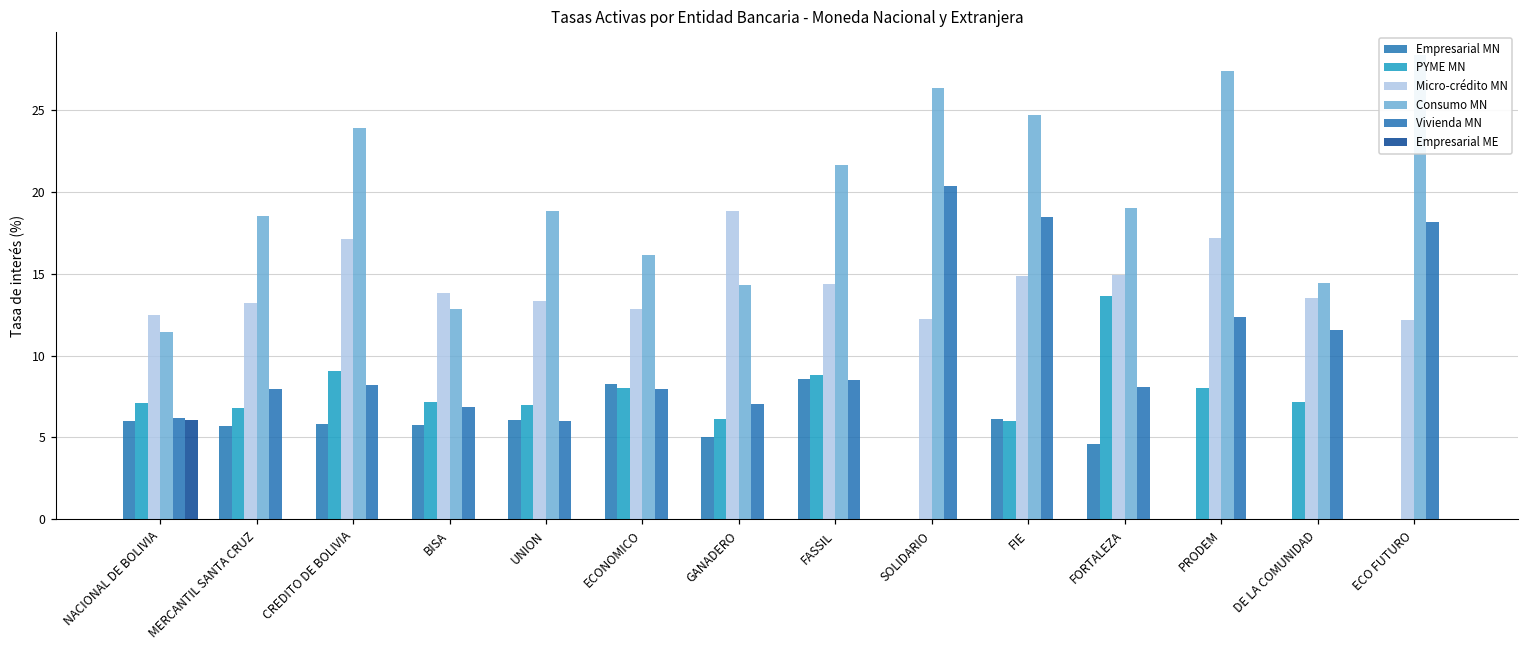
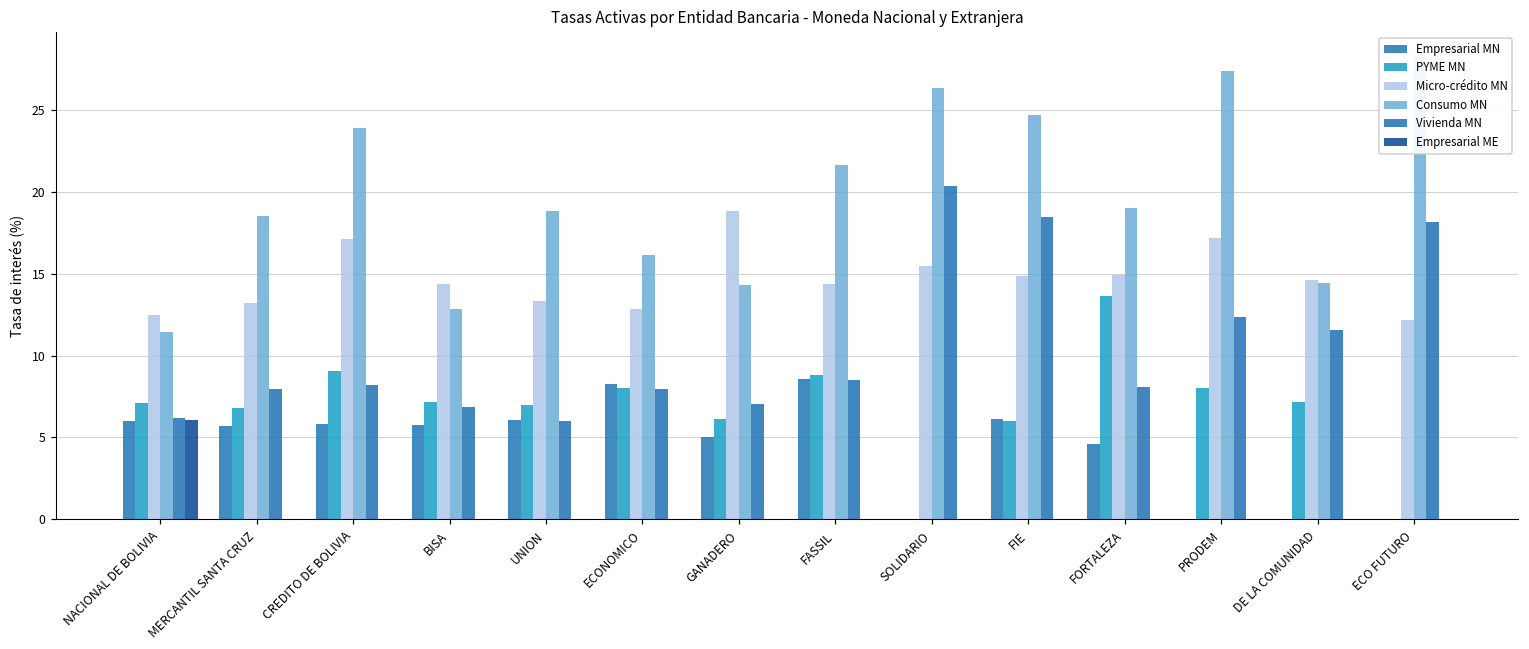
Micro-crédito MN, BISA: 13.8 -> 14.4
Micro-crédito MN, SOLIDARIO: 12.2 -> 15.5
Micro-crédito MN, DE LA COMUNIDAD: 13.5 -> 14.6
